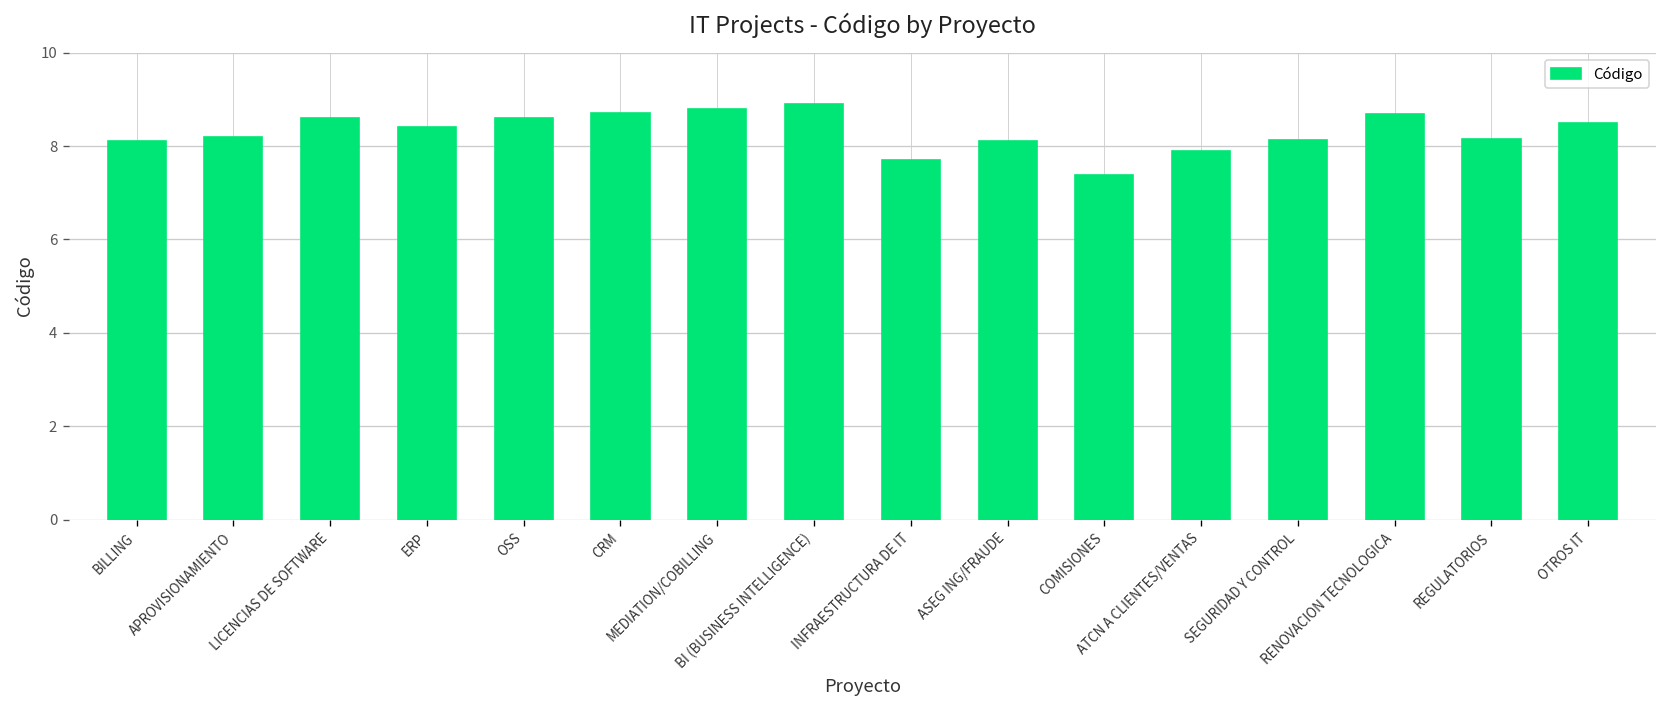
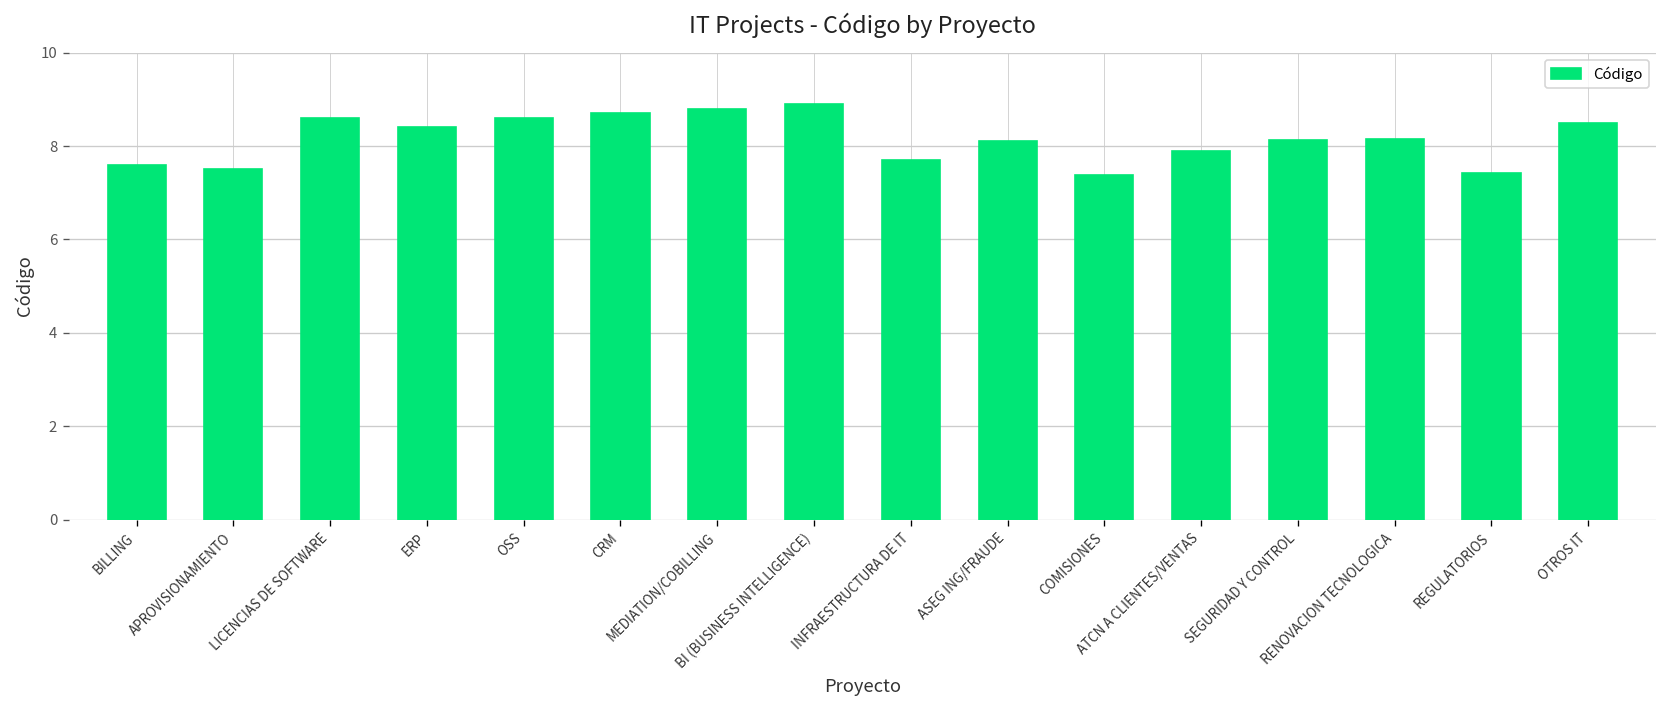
BILLING: 8.1 -> 7.6
APROVISIONAMIENTO: 8.2 -> 7.5
RENOVACION TECNOLOGICA: 8.7 -> 8.2
REGULATORIOS: 8.2 -> 7.4
